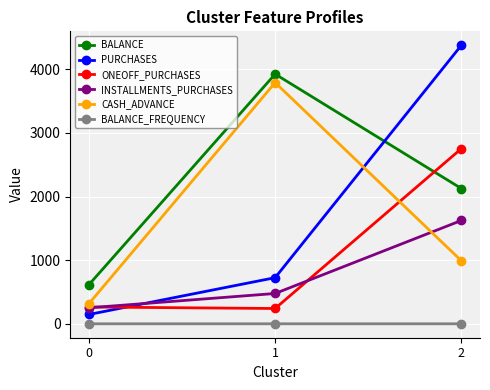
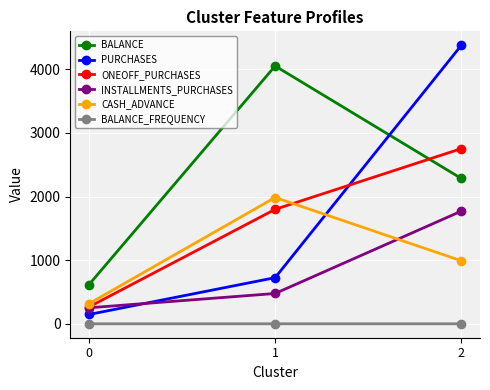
BALANCE, 1: 3900 -> 4100
ONEOFF_PURCHASES, 1: 200 -> 1800
CASH_ADVANCE, 1: 3800 -> 2000
BALANCE, 2: 2100 -> 2300
INSTALLMENTS_PURCHASES, 2: 1600 -> 1800
